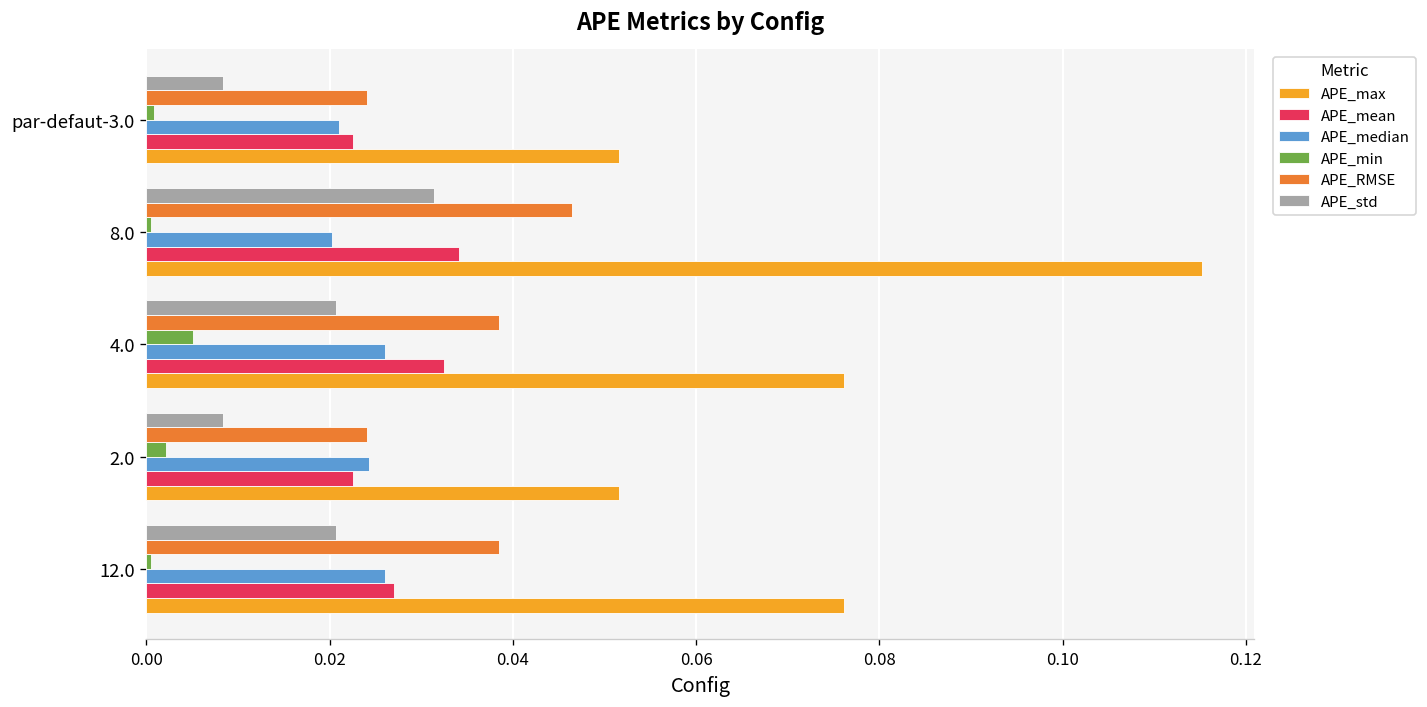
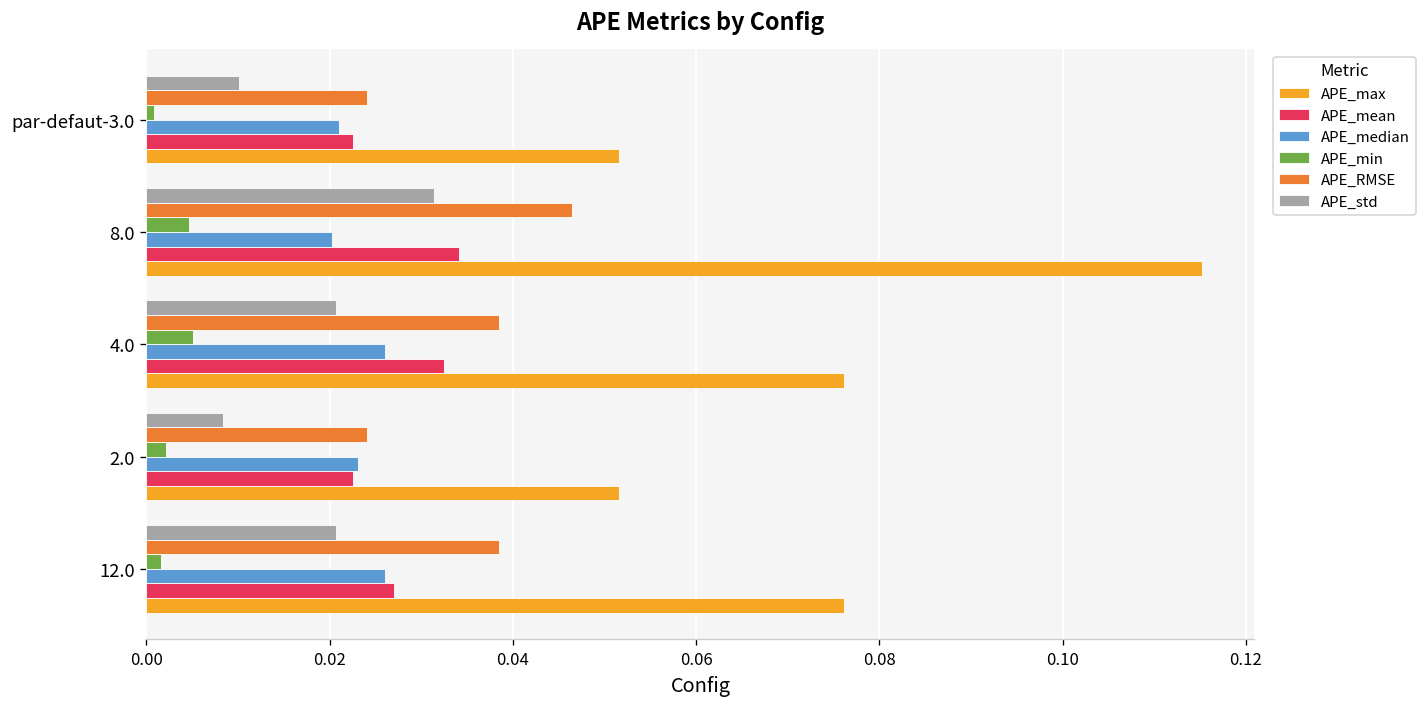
APE_std, par-defaut-3.0: 0.008 -> 0.010
APE_min, 8.0: 0.001 -> 0.005
APE_median, 2.0: 0.024 -> 0.023
APE_min, 12.0: 0.001 -> 0.002
